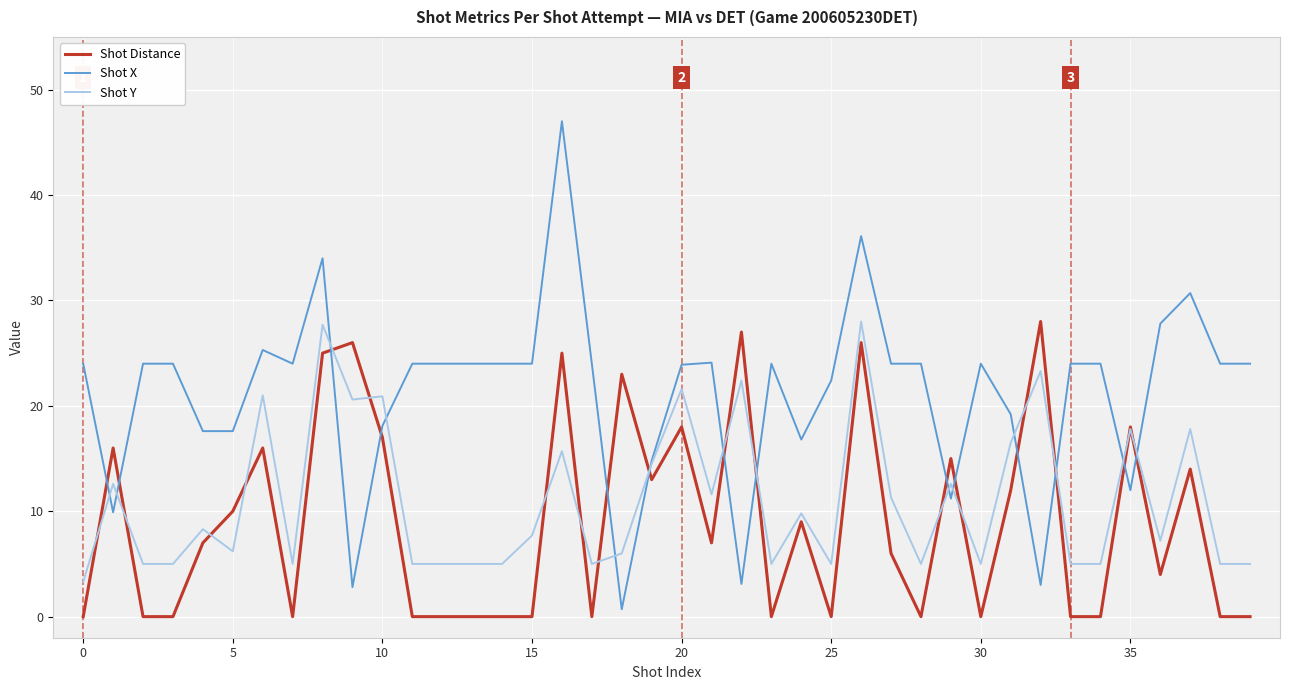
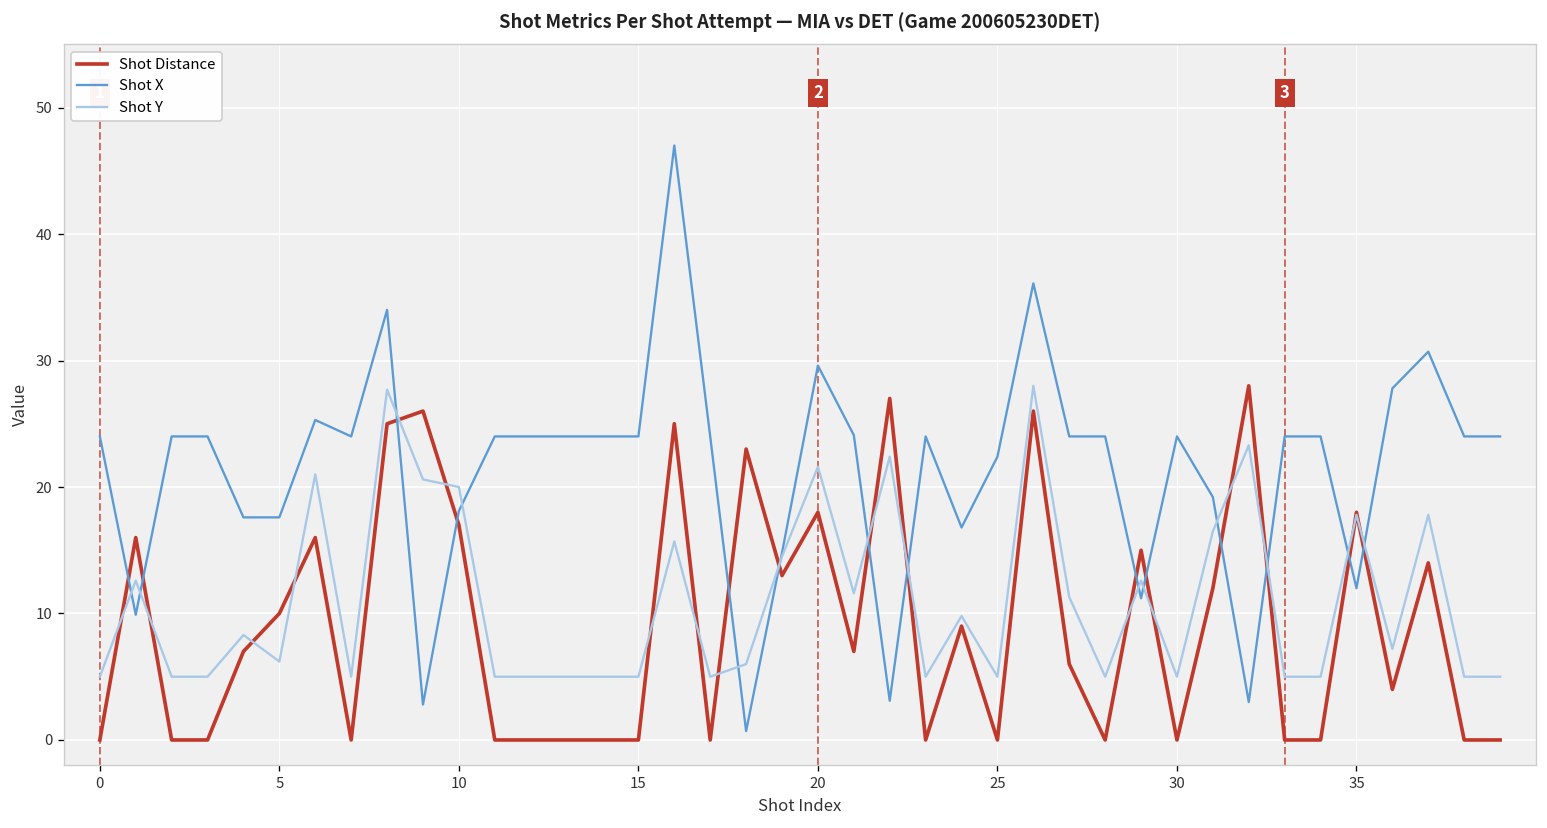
Shot Y, 0: 3.3 -> 5.0
Shot Y, 10: 20.9 -> 20.0
Shot Y, 15: 7.7 -> 5.0
Shot X, 20: 23.9 -> 29.6
